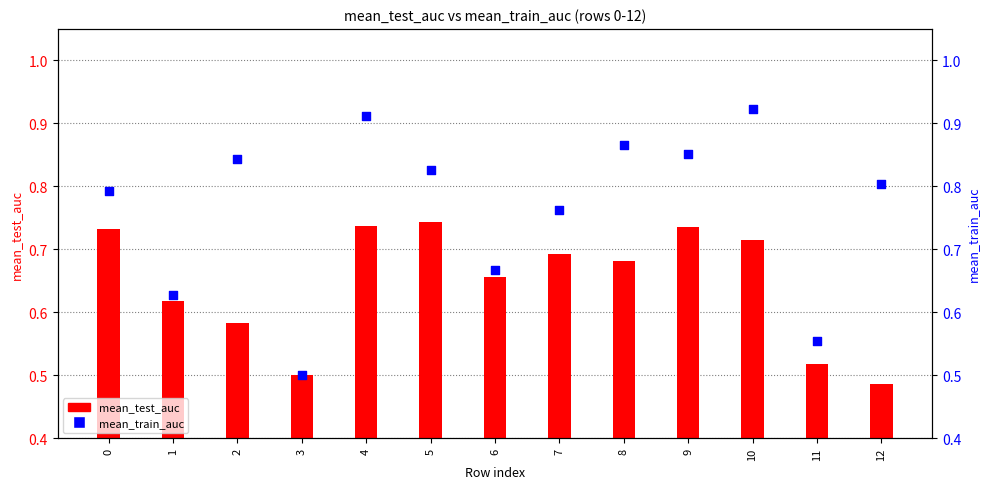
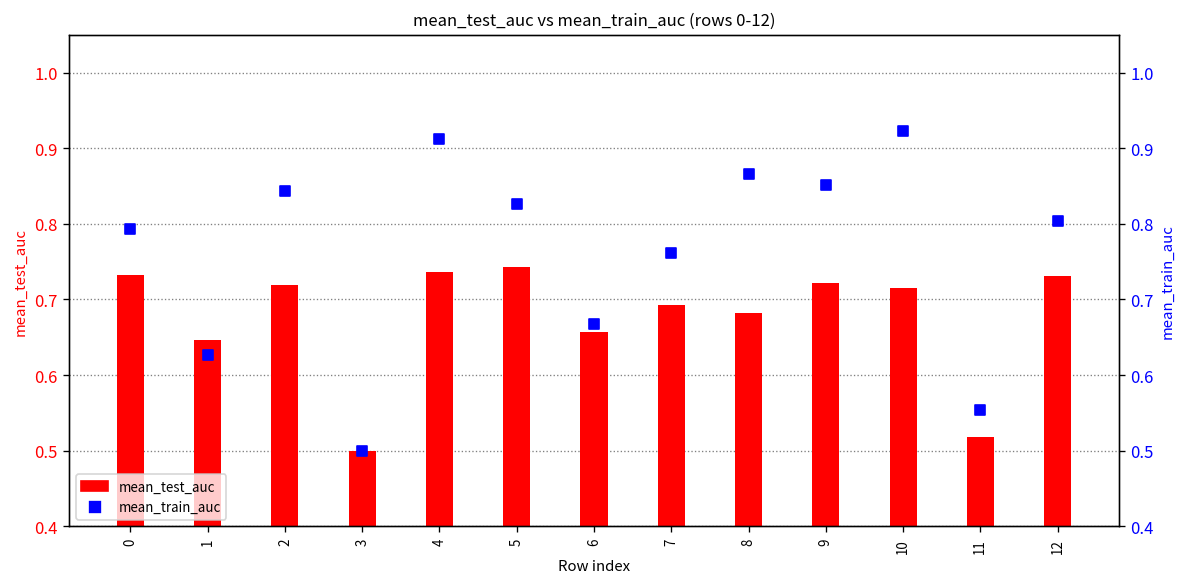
mean_test_auc, 1: 0.62 -> 0.65
mean_test_auc, 2: 0.58 -> 0.72
mean_test_auc, 9: 0.74 -> 0.72
mean_test_auc, 12: 0.49 -> 0.73
